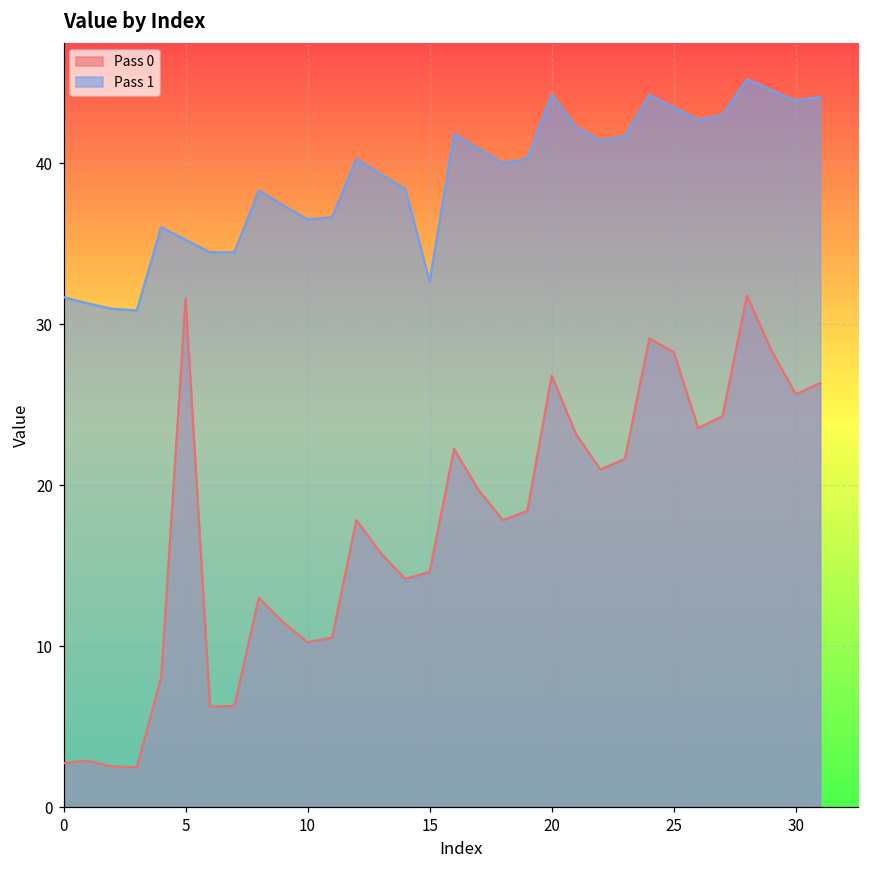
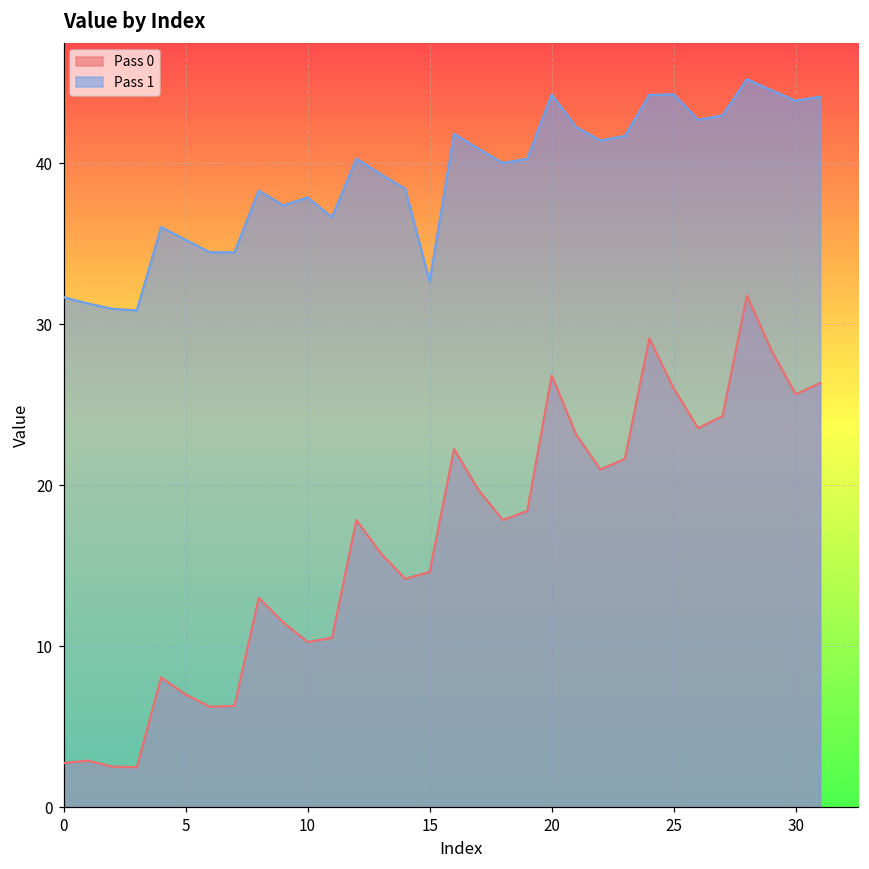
Pass 0, 5: 31.6 -> 7.0
Pass 1, 10: 36.5 -> 37.9
Pass 0, 25: 28.3 -> 26.0
Pass 1, 25: 43.4 -> 44.3
